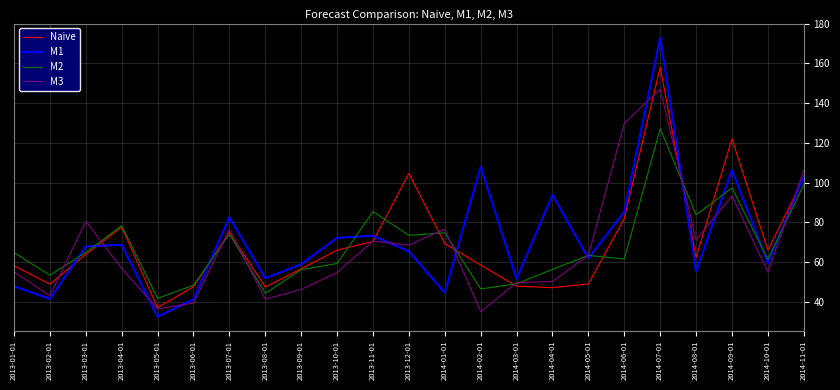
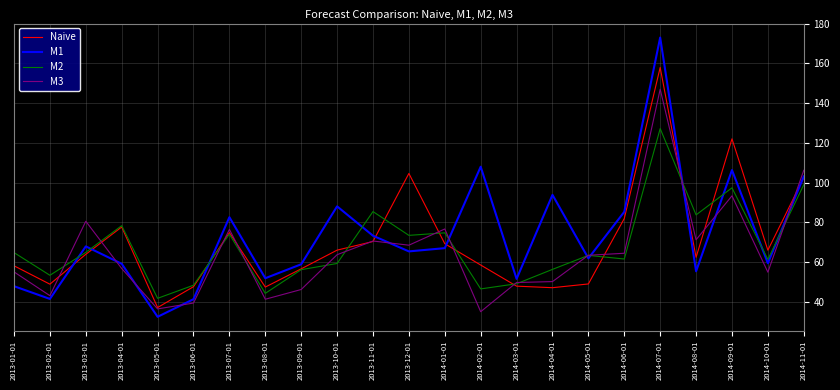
M1, 2013-04-01: 69 -> 59
M1, 2013-10-01: 72 -> 88
M3, 2013-10-01: 55 -> 64
M1, 2014-01-01: 45 -> 67
M3, 2014-06-01: 130 -> 64
